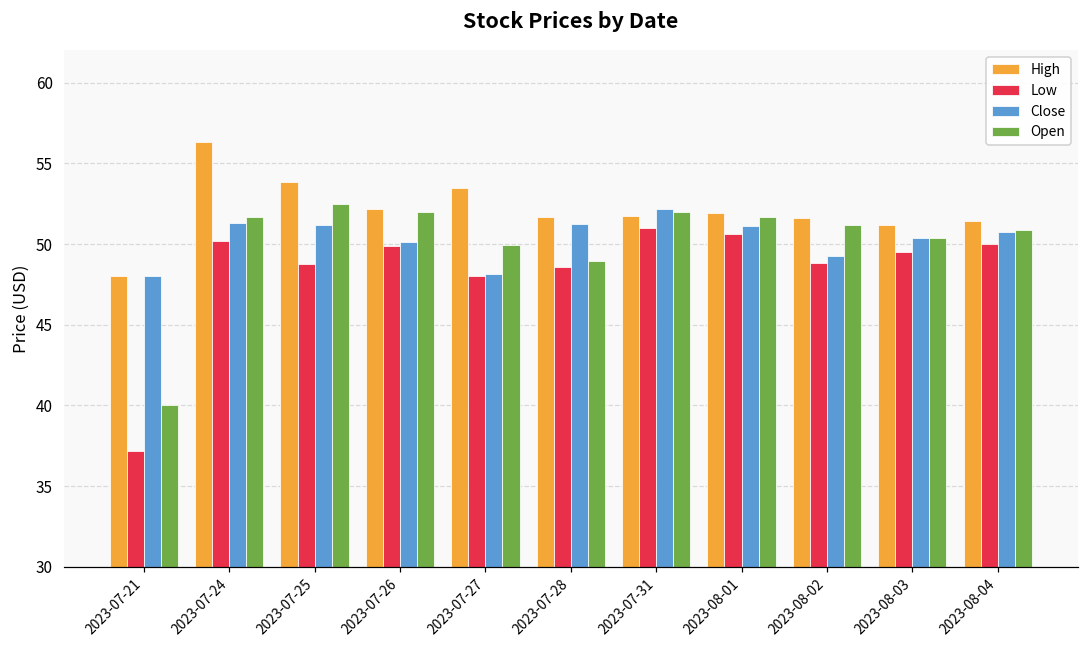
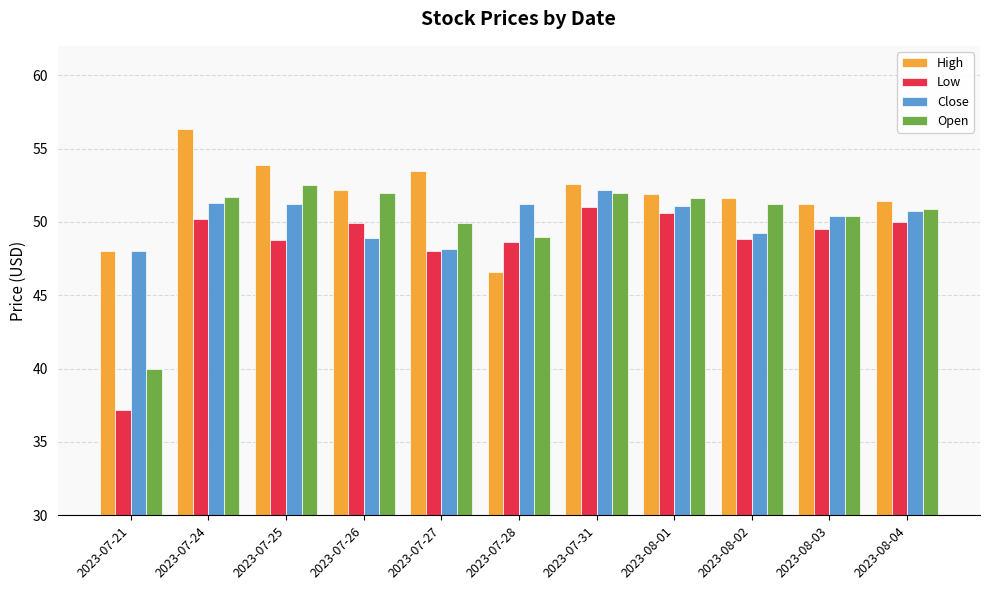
Close, 2023-07-26: 50.1 -> 48.9
High, 2023-07-28: 51.7 -> 46.6
High, 2023-07-31: 51.7 -> 52.6
